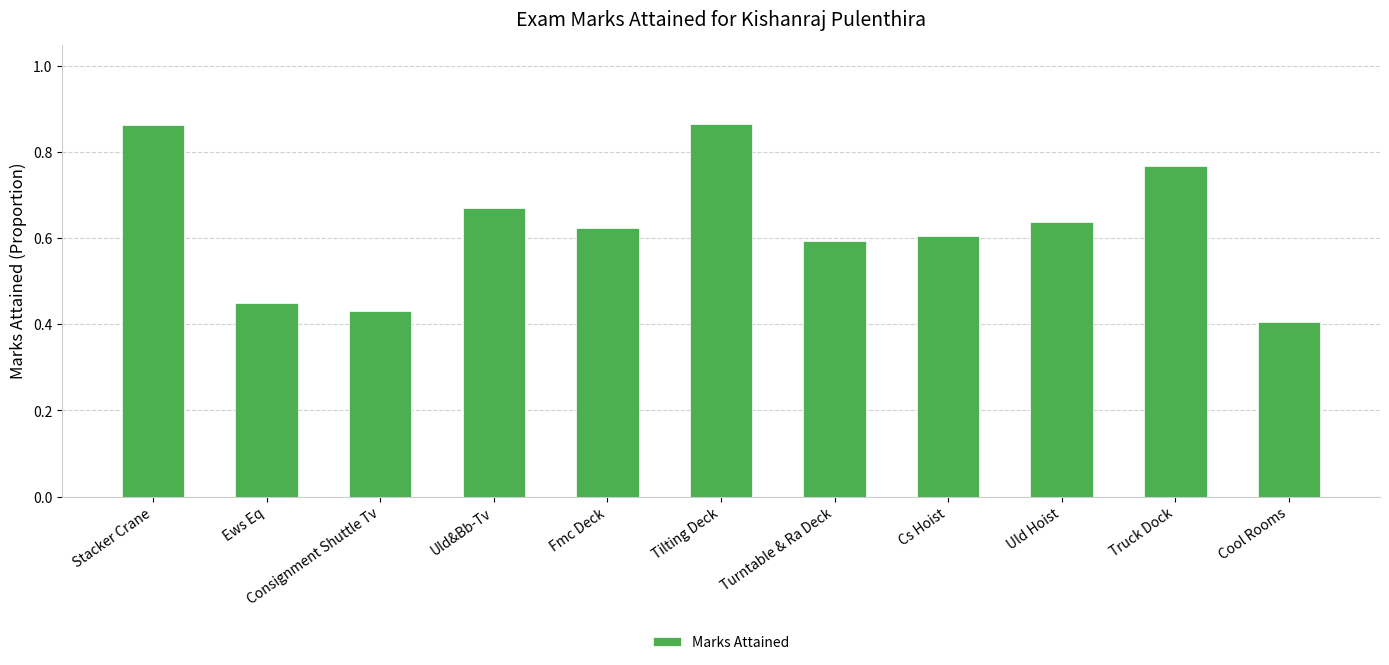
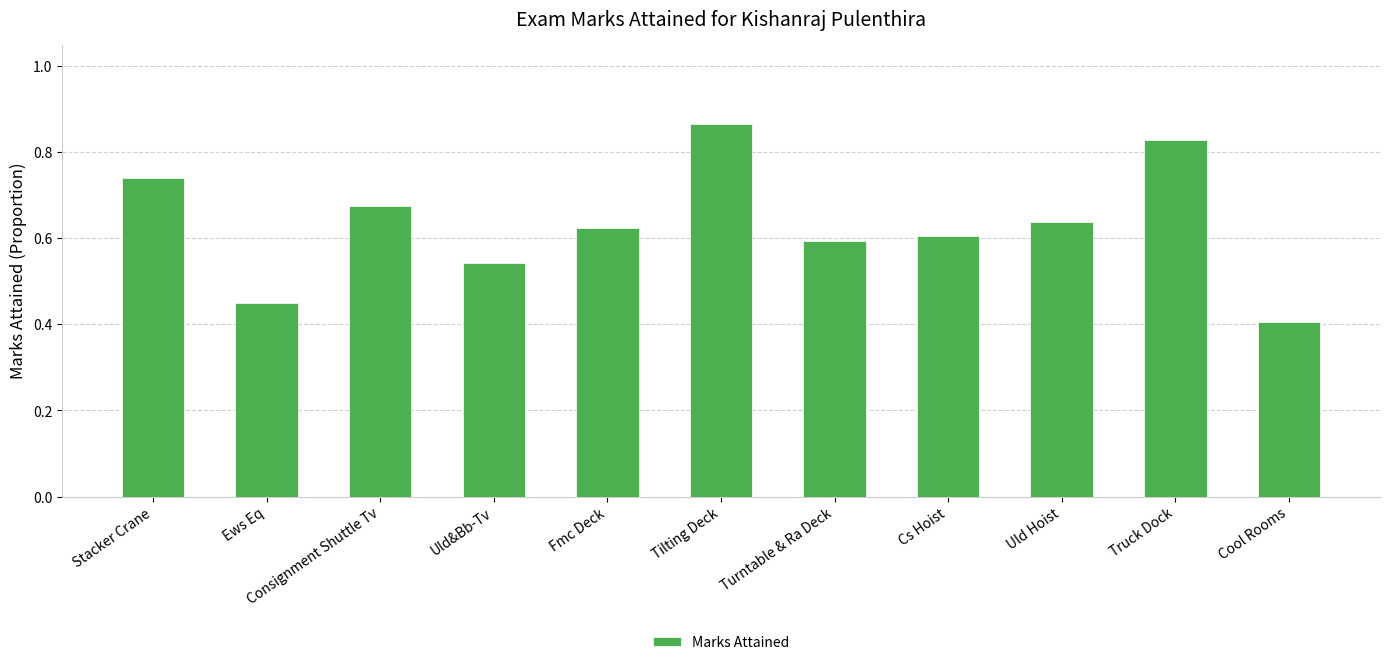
Stacker Crane: 0.86 -> 0.74
Consignment Shuttle Tv: 0.43 -> 0.68
Uld&Bb-Tv: 0.67 -> 0.54
Truck Dock: 0.77 -> 0.83
